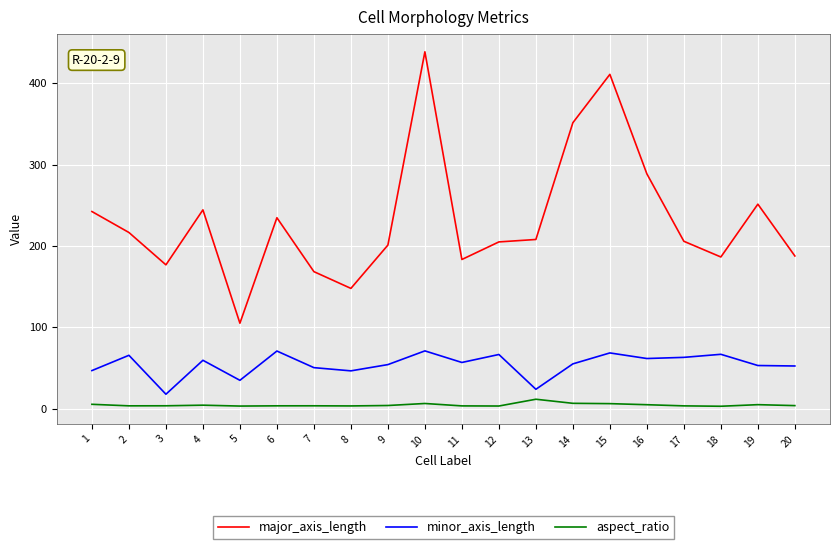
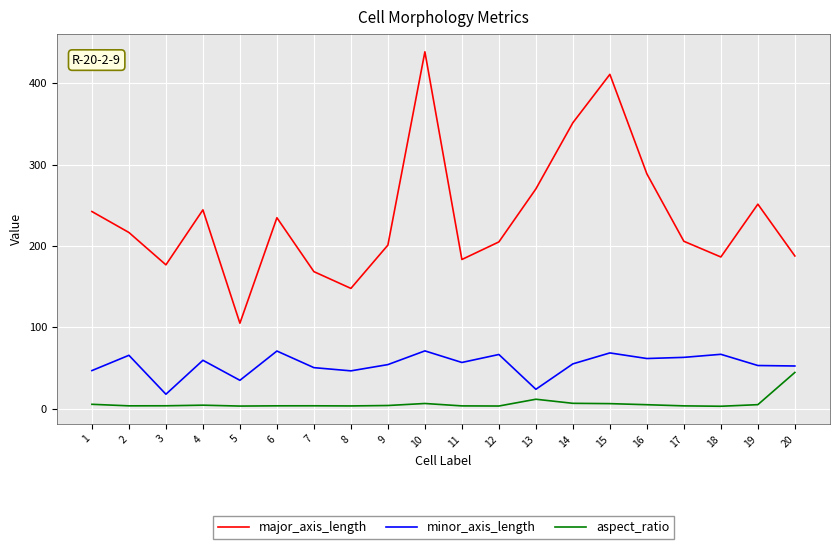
major_axis_length, 13: 210 -> 270
aspect_ratio, 20: 0 -> 40
